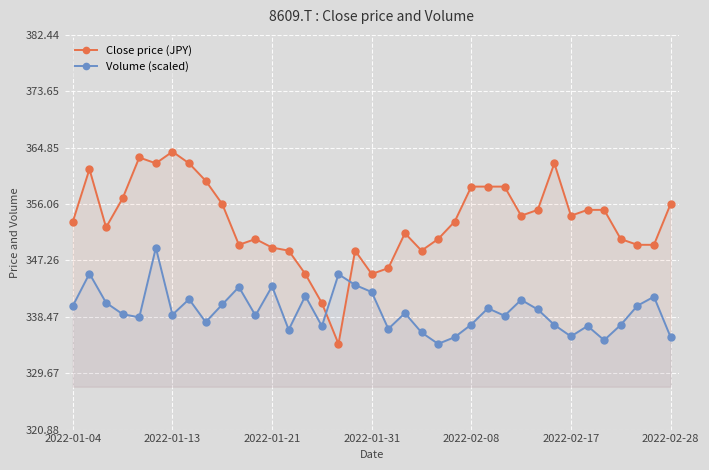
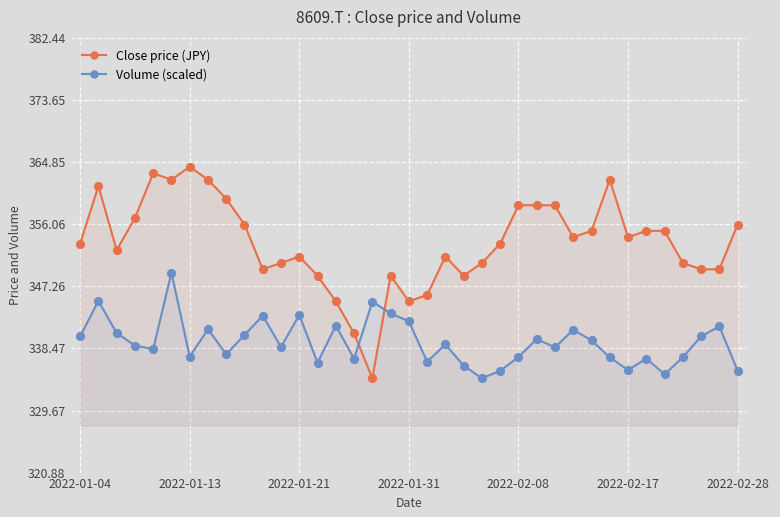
Volume (scaled), 2022-01-13: 339 -> 337
Close price (JPY), 2022-01-21: 349 -> 352
